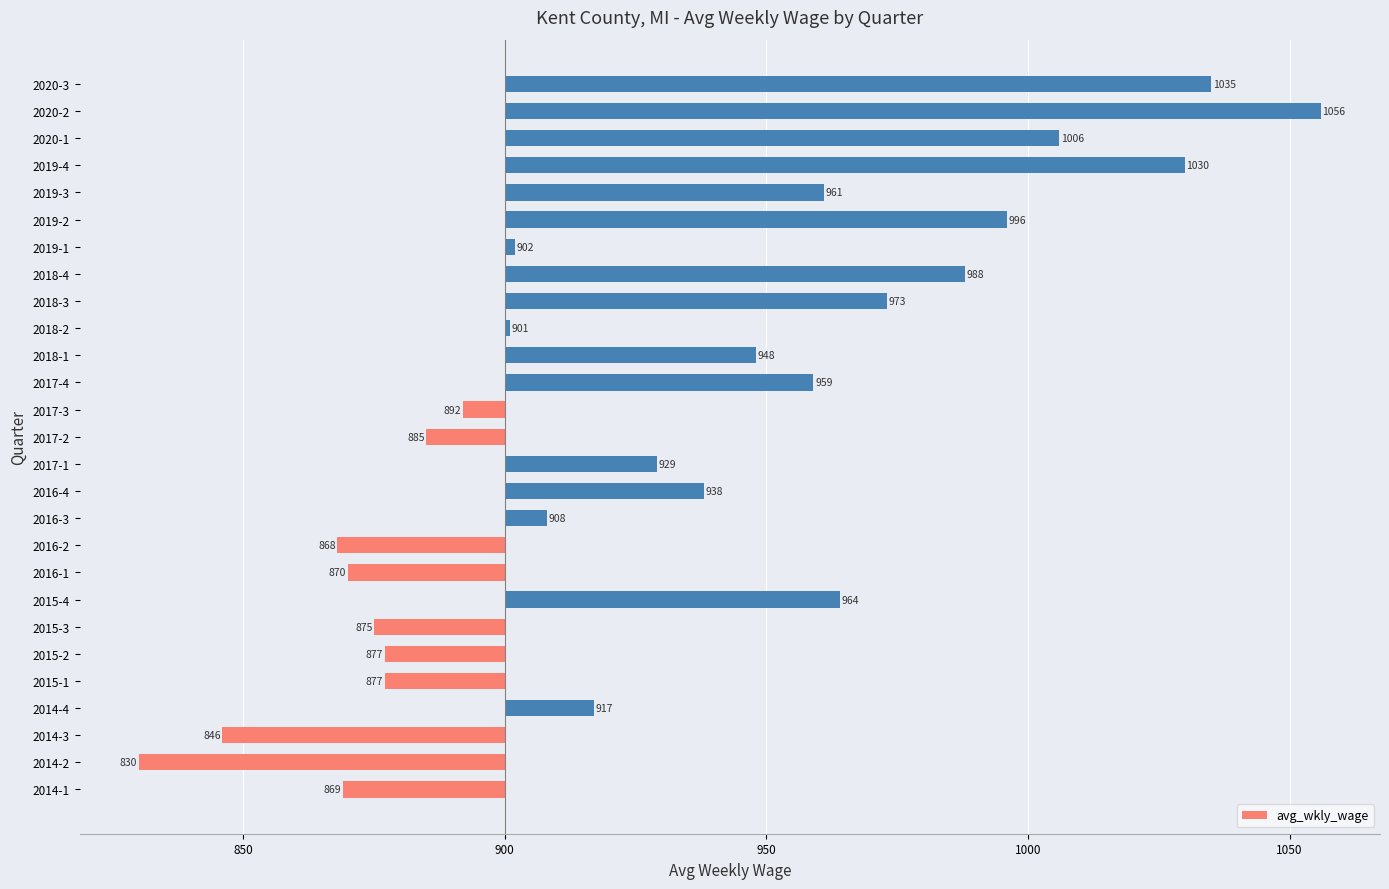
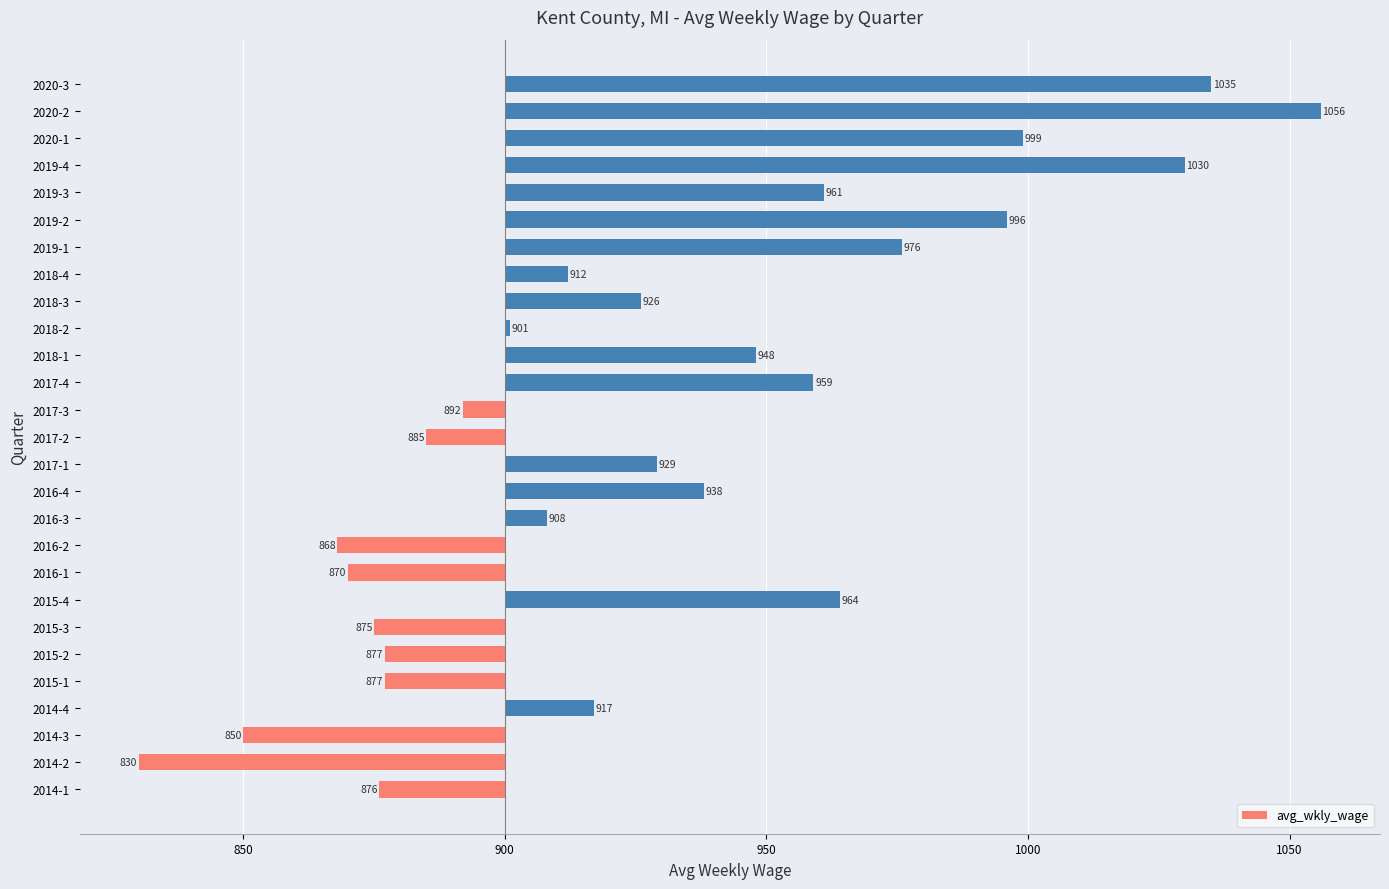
2020-1: 1006 -> 999
2019-1: 902 -> 976
2018-4: 988 -> 912
2018-3: 973 -> 926
2014-3: 846 -> 850
2014-1: 869 -> 876
